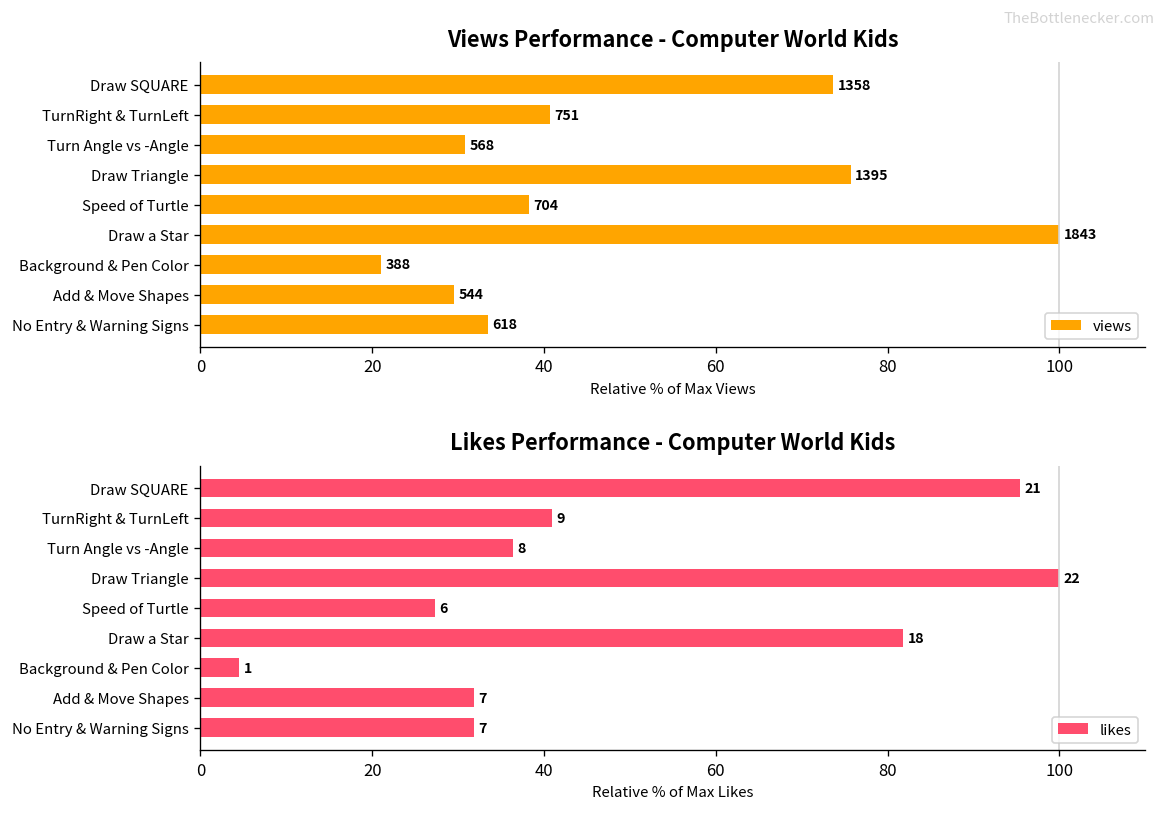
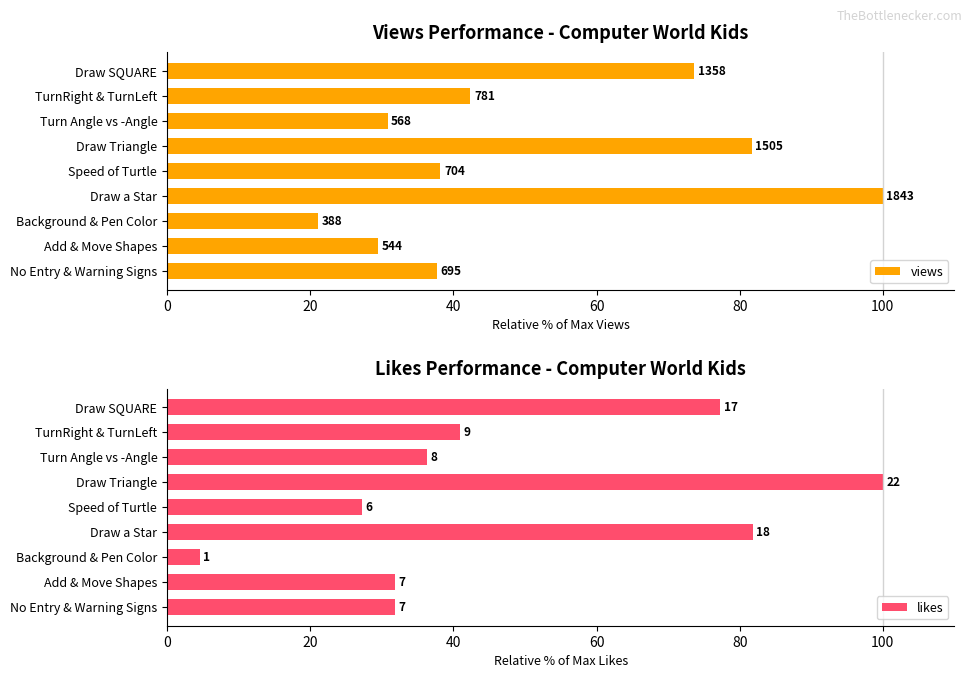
Views Performance - Computer World Kids, TurnRight & TurnLeft: 751 -> 781
Views Performance - Computer World Kids, Draw Triangle: 1395 -> 1505
Views Performance - Computer World Kids, No Entry & Warning Signs: 618 -> 695
Likes Performance - Computer World Kids, Draw SQUARE: 21 -> 17
